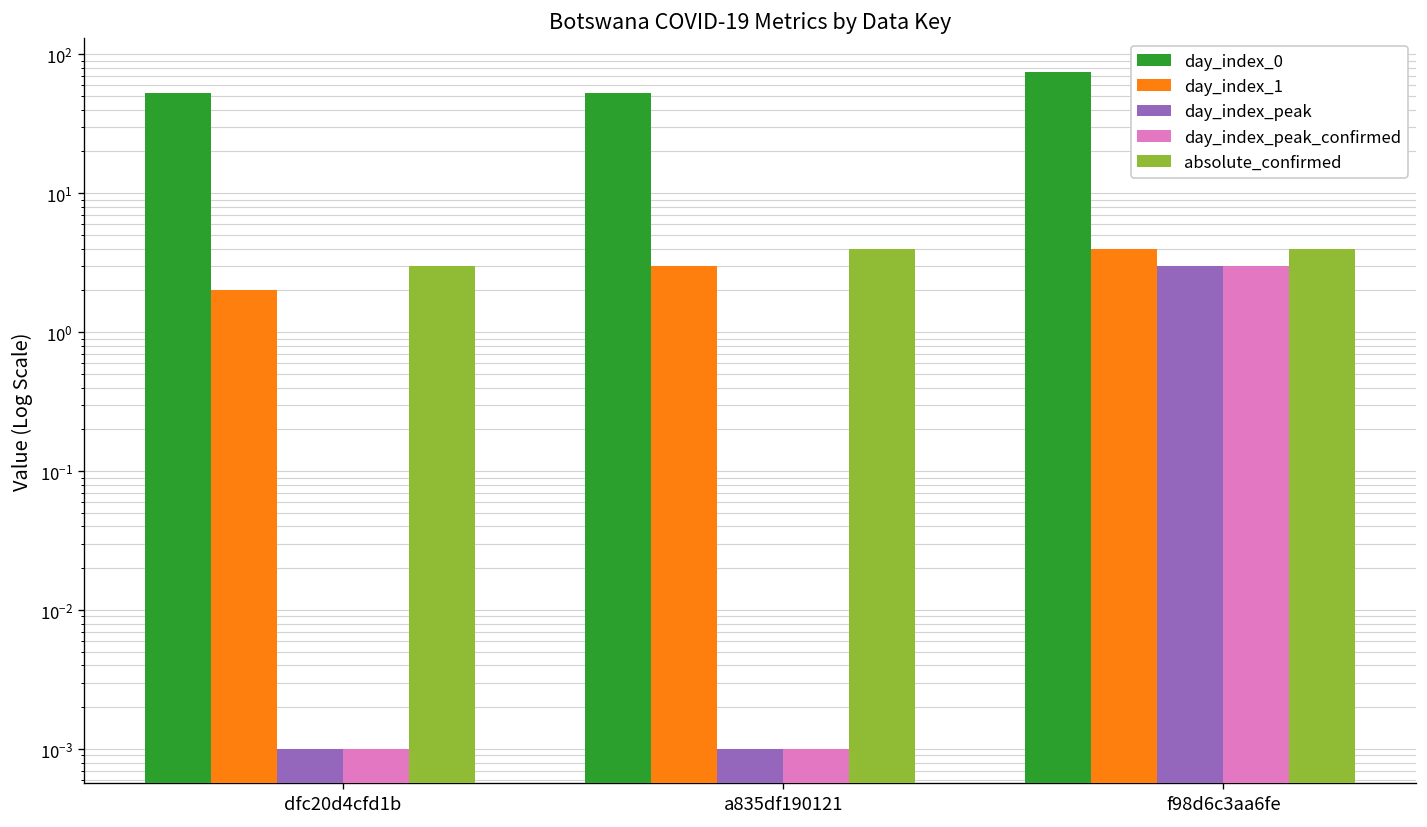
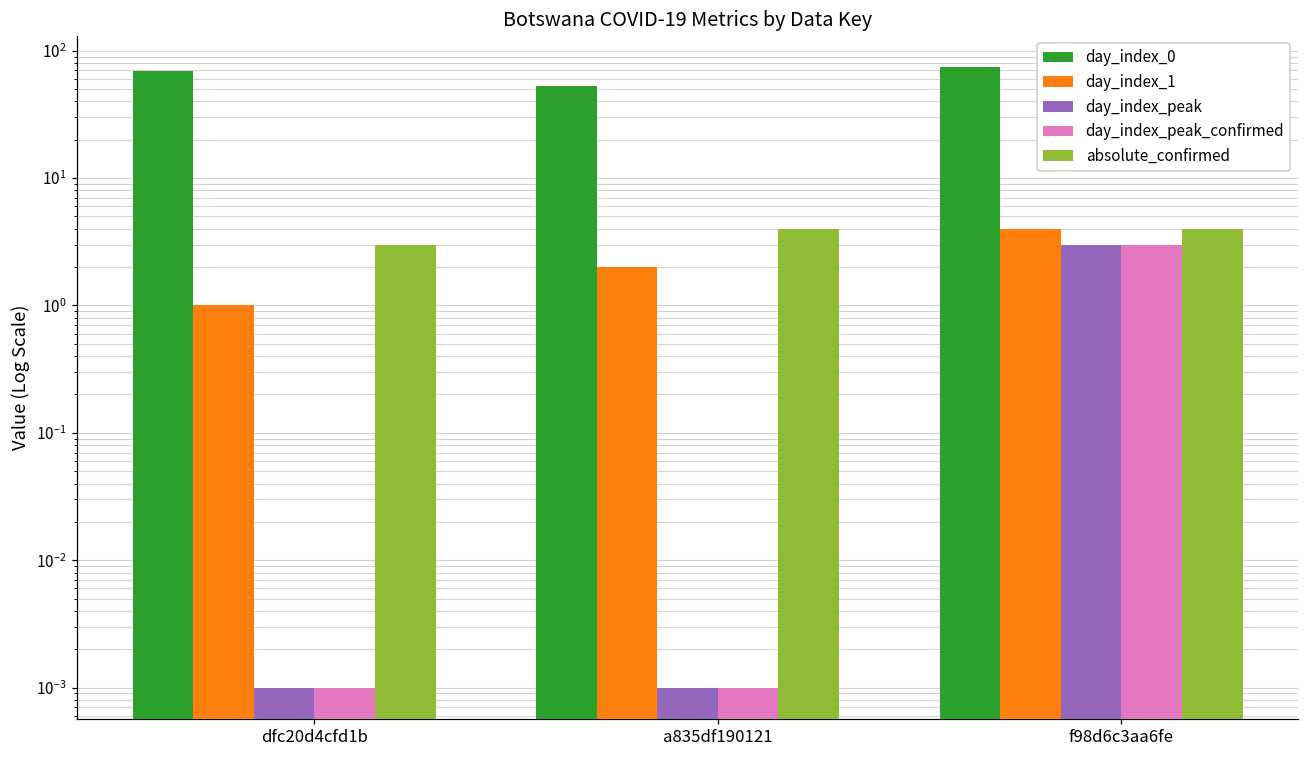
day_index_0, dfc20d4cfd1b: 50 -> 70
day_index_1, dfc20d4cfd1b: 2 -> 1
day_index_1, a835df190121: 3 -> 2
